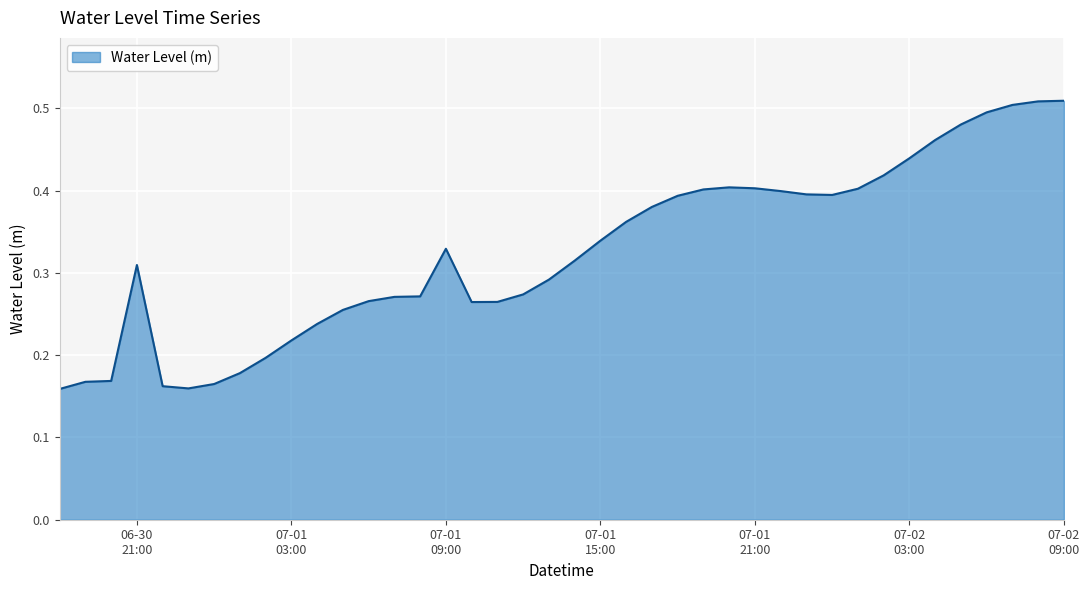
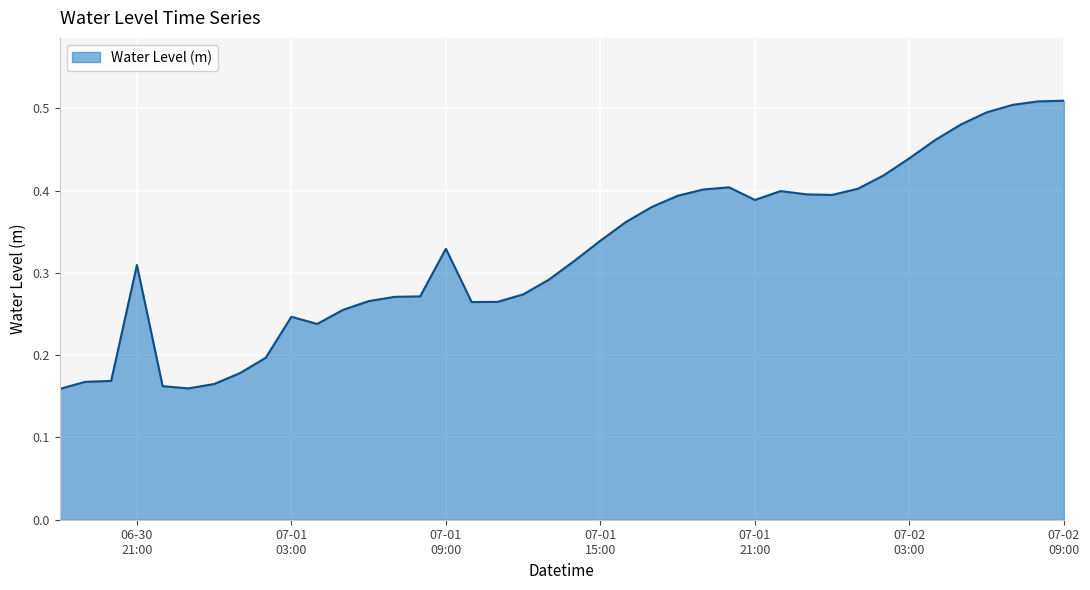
07-01 03:00: 0.22 -> 0.25
07-01 21:00: 0.40 -> 0.39
